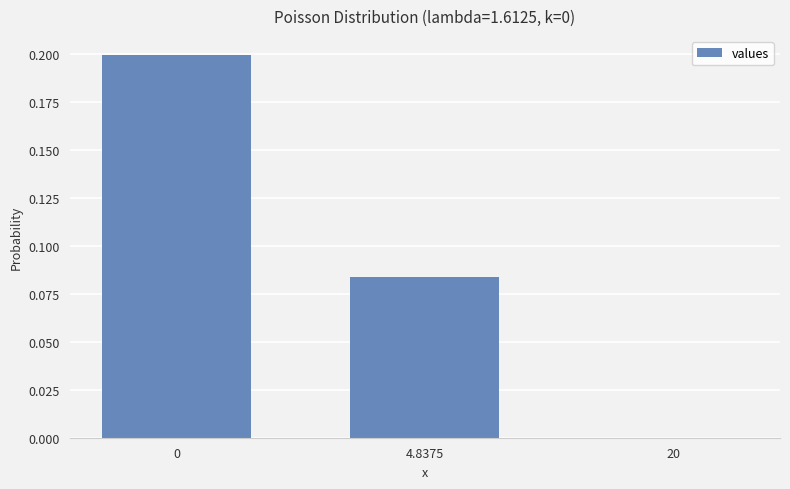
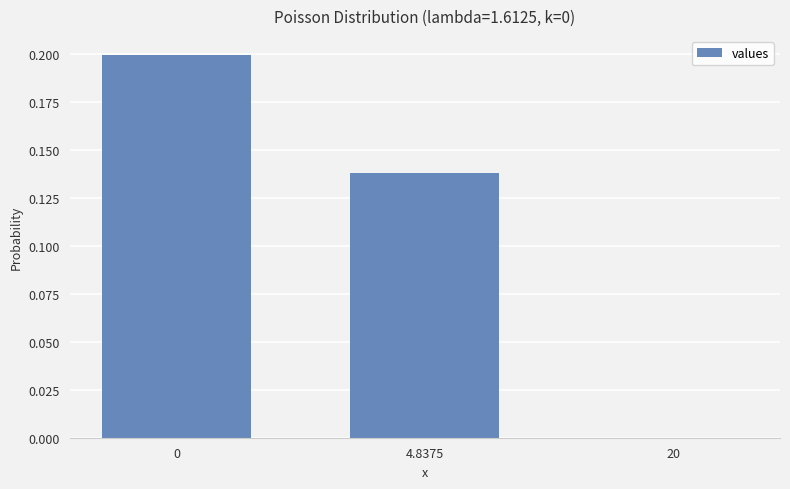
4.8375: 0.084 -> 0.138
